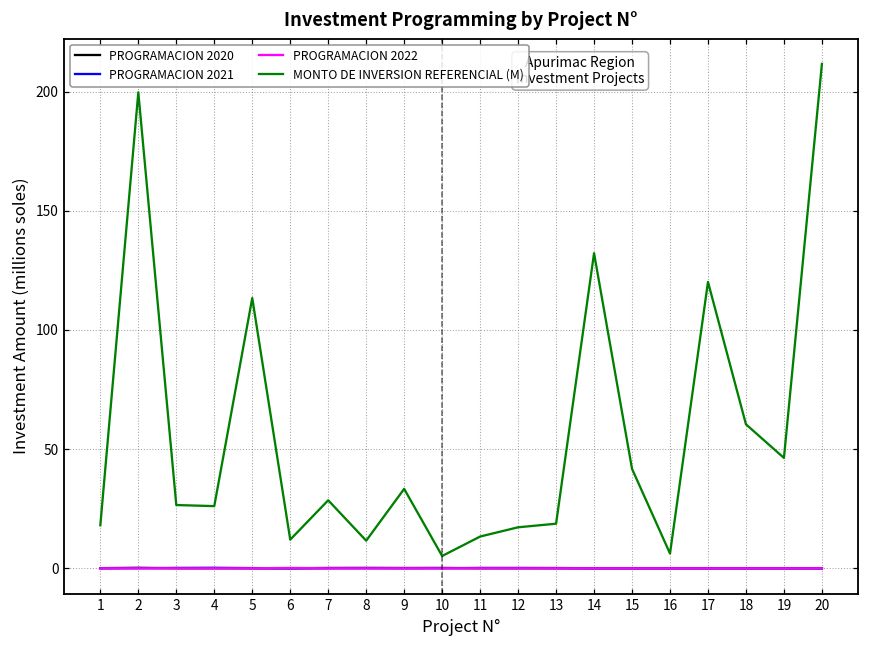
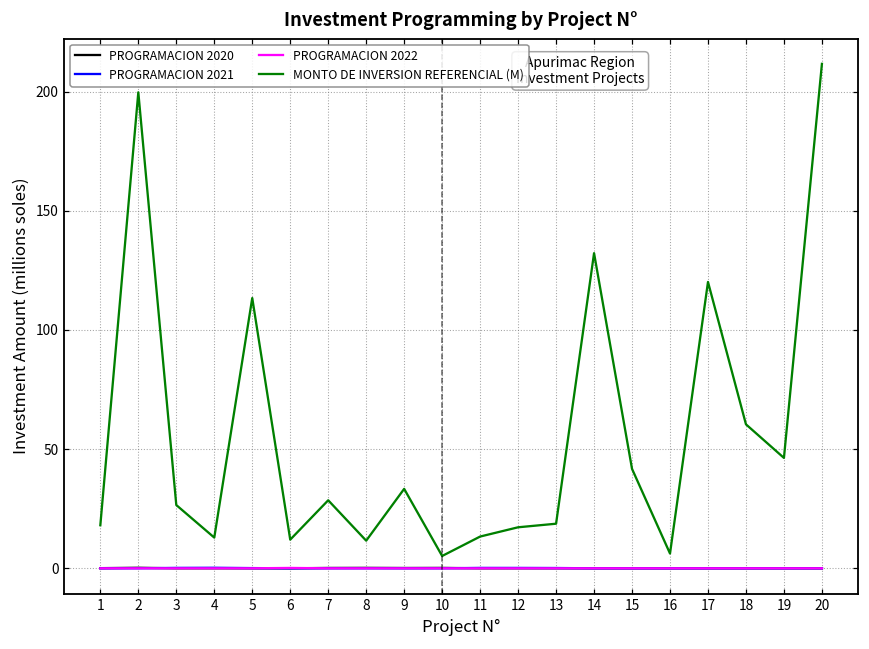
MONTO DE INVERSION REFERENCIAL (M), 4: 26 -> 13
